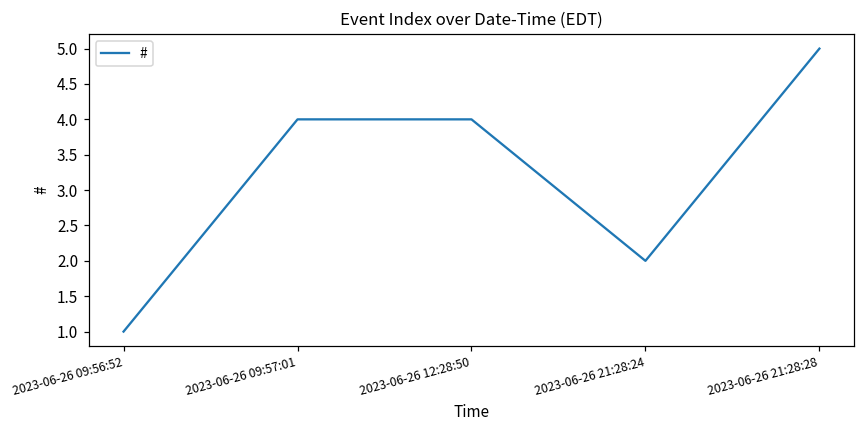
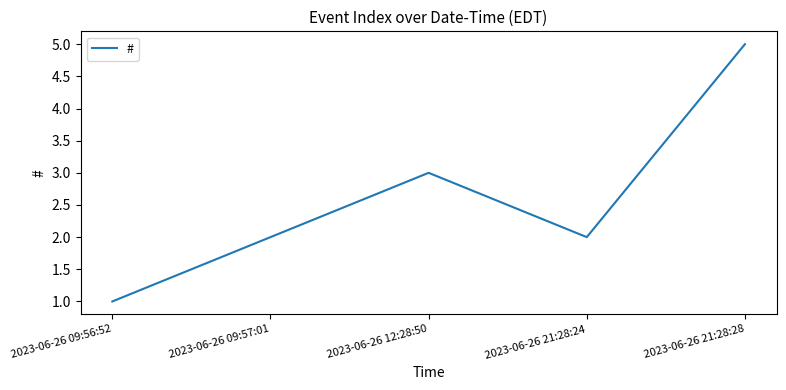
2023-06-26 09:57:01: 4 -> 2
2023-06-26 12:28:50: 4 -> 3
